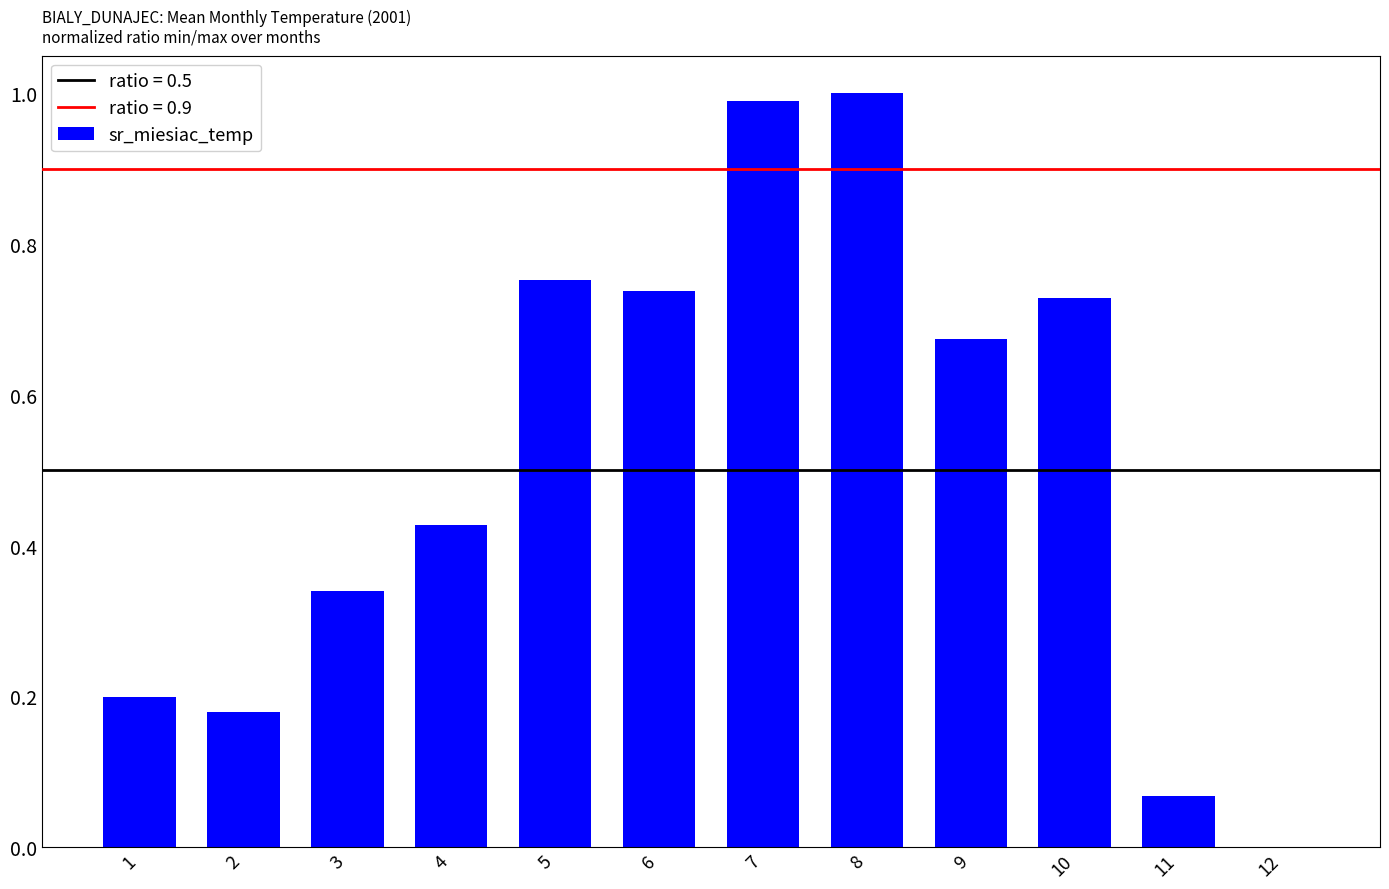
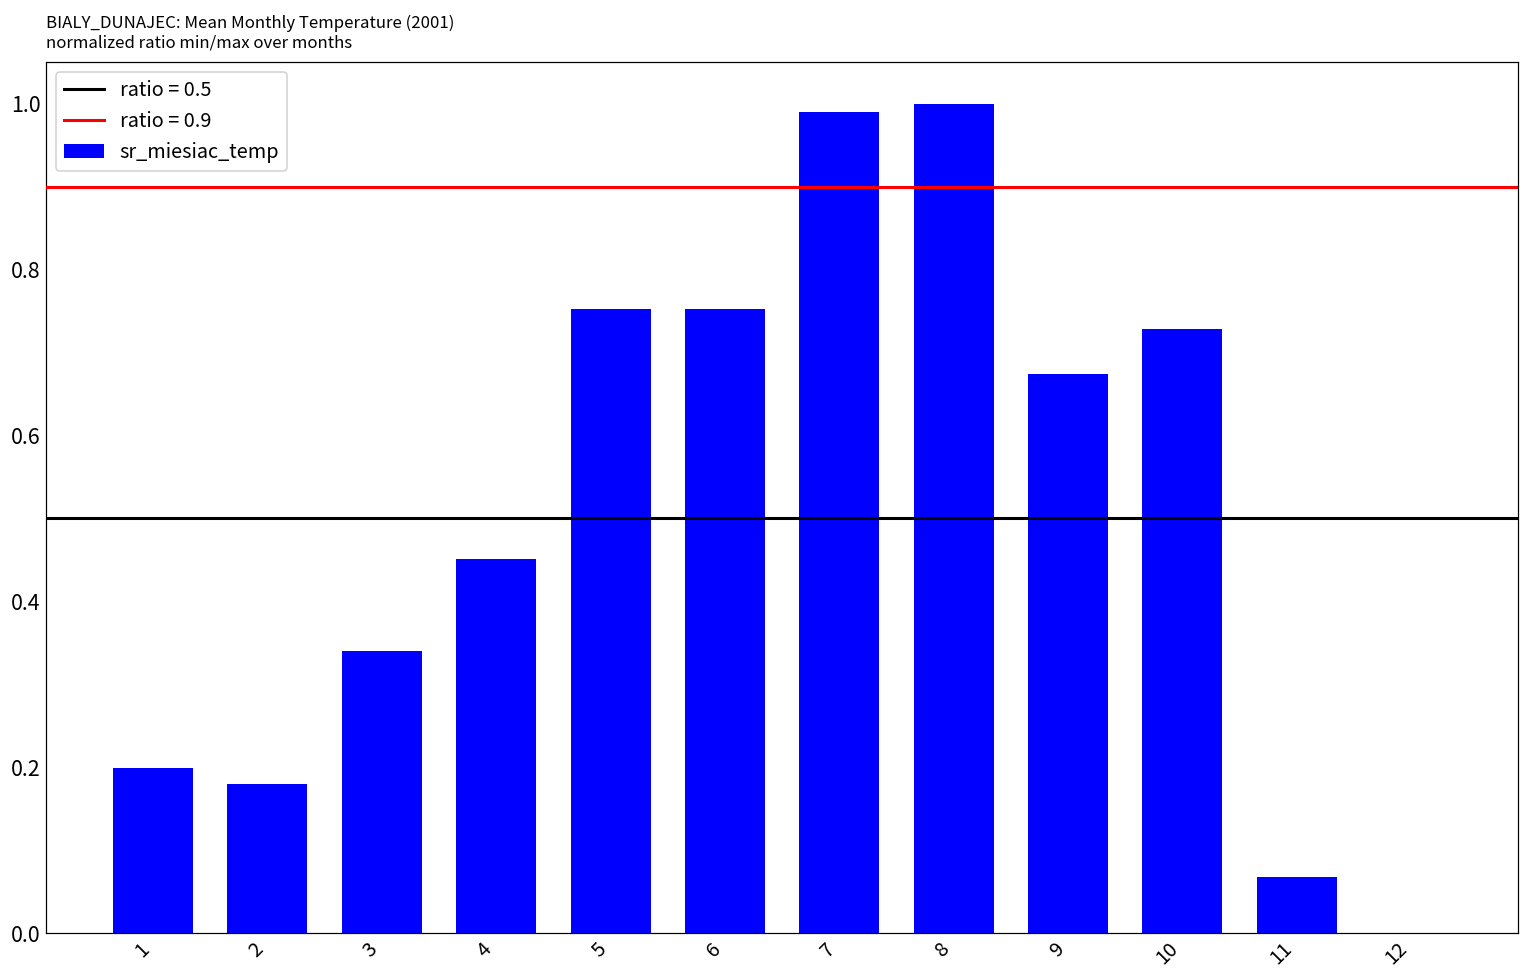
4: 0.43 -> 0.45
6: 0.74 -> 0.75
